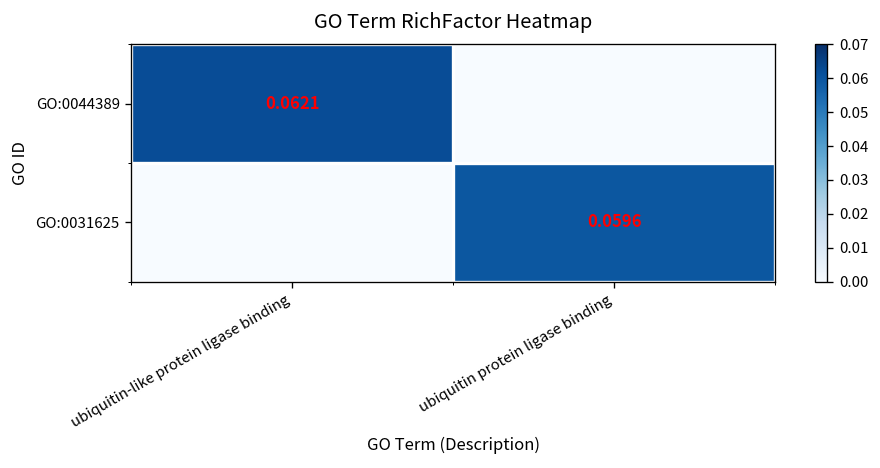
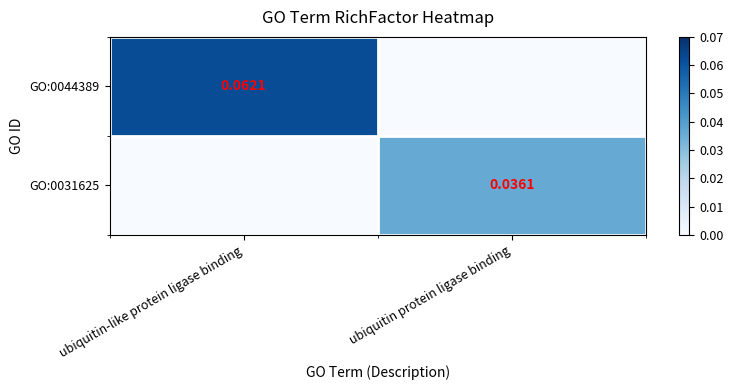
GO:0031625, ubiquitin protein ligase binding: 0.0596 -> 0.0361
